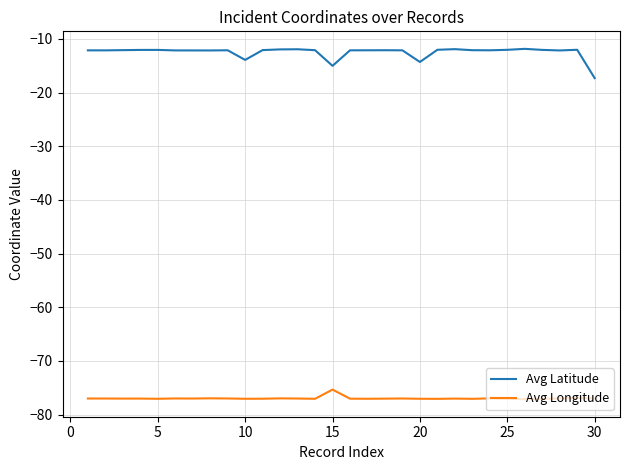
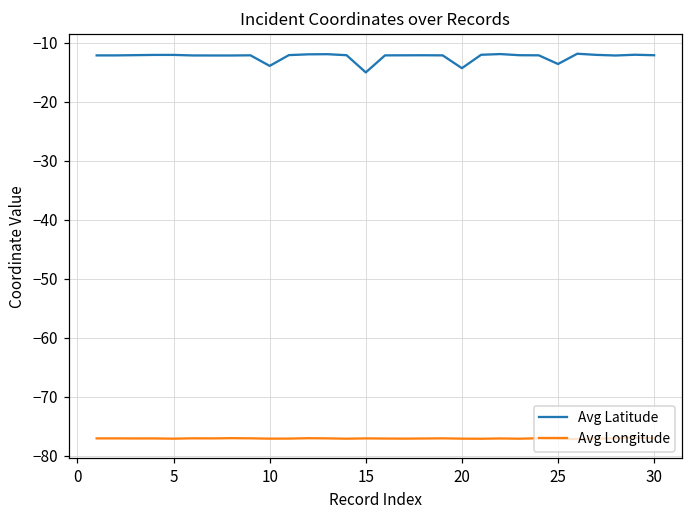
Avg Longitude, 15: -75 -> -77
Avg Latitude, 25: -12 -> -14
Avg Latitude, 30: -17 -> -12
